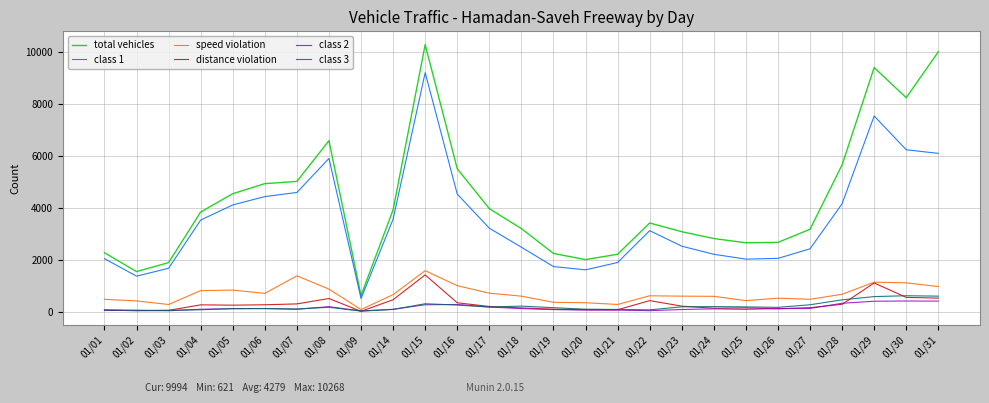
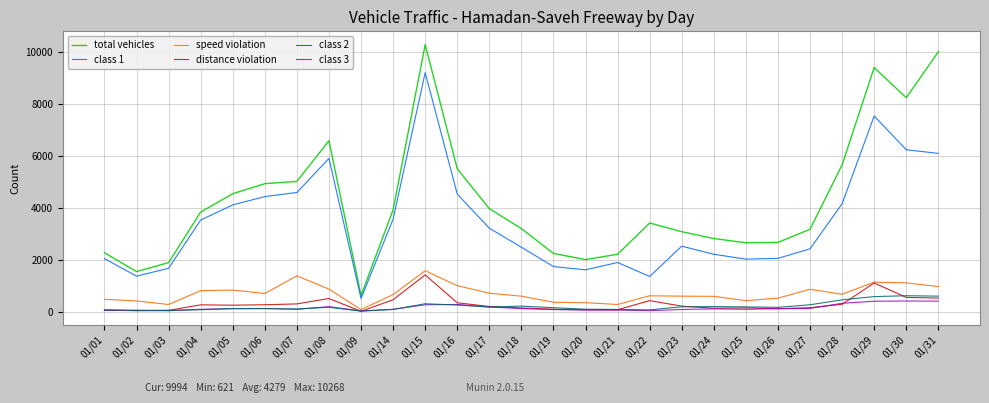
class 1, 01/22: 3100 -> 1400
speed violation, 01/27: 500 -> 900
